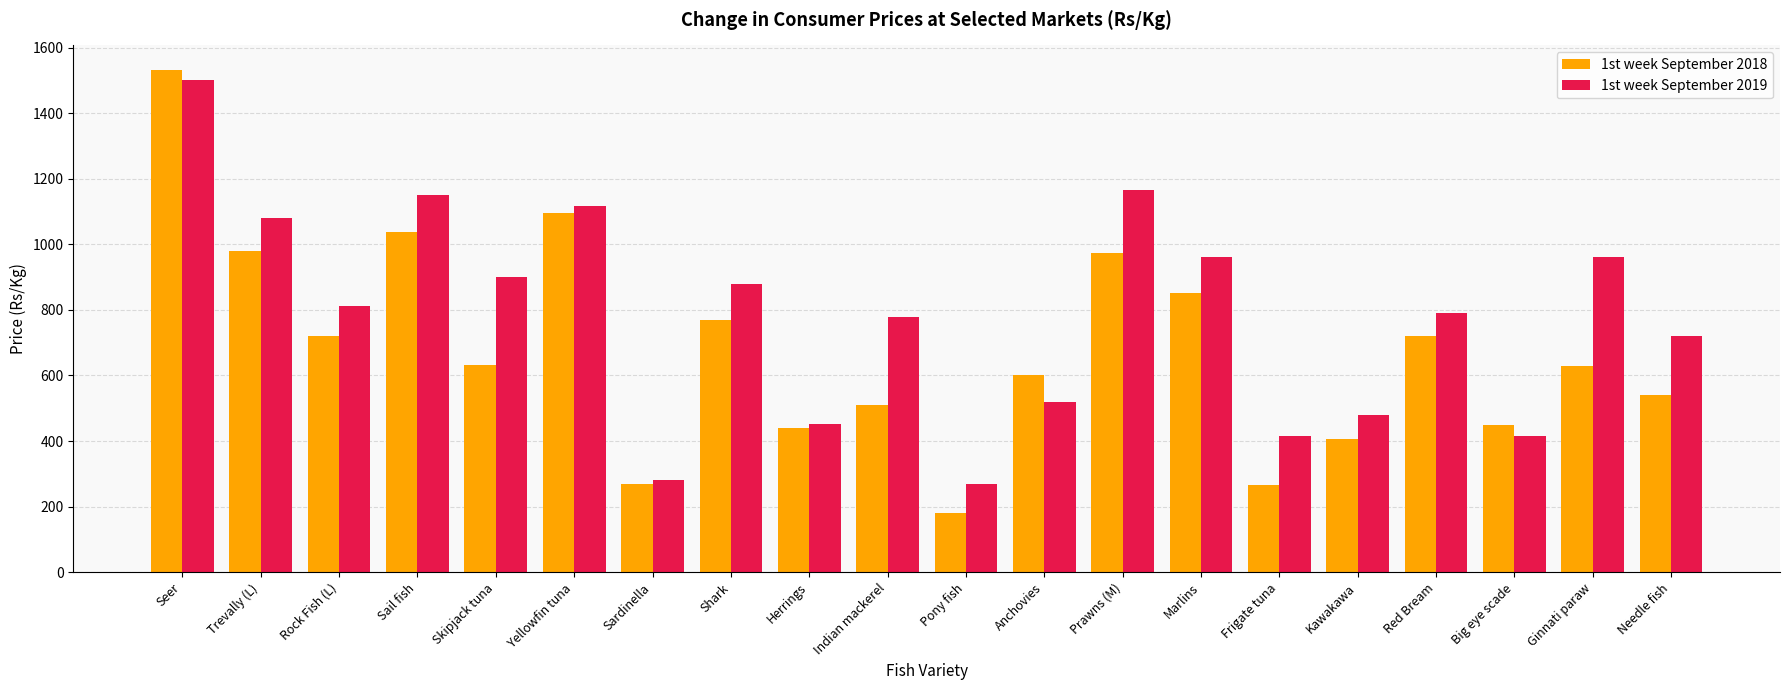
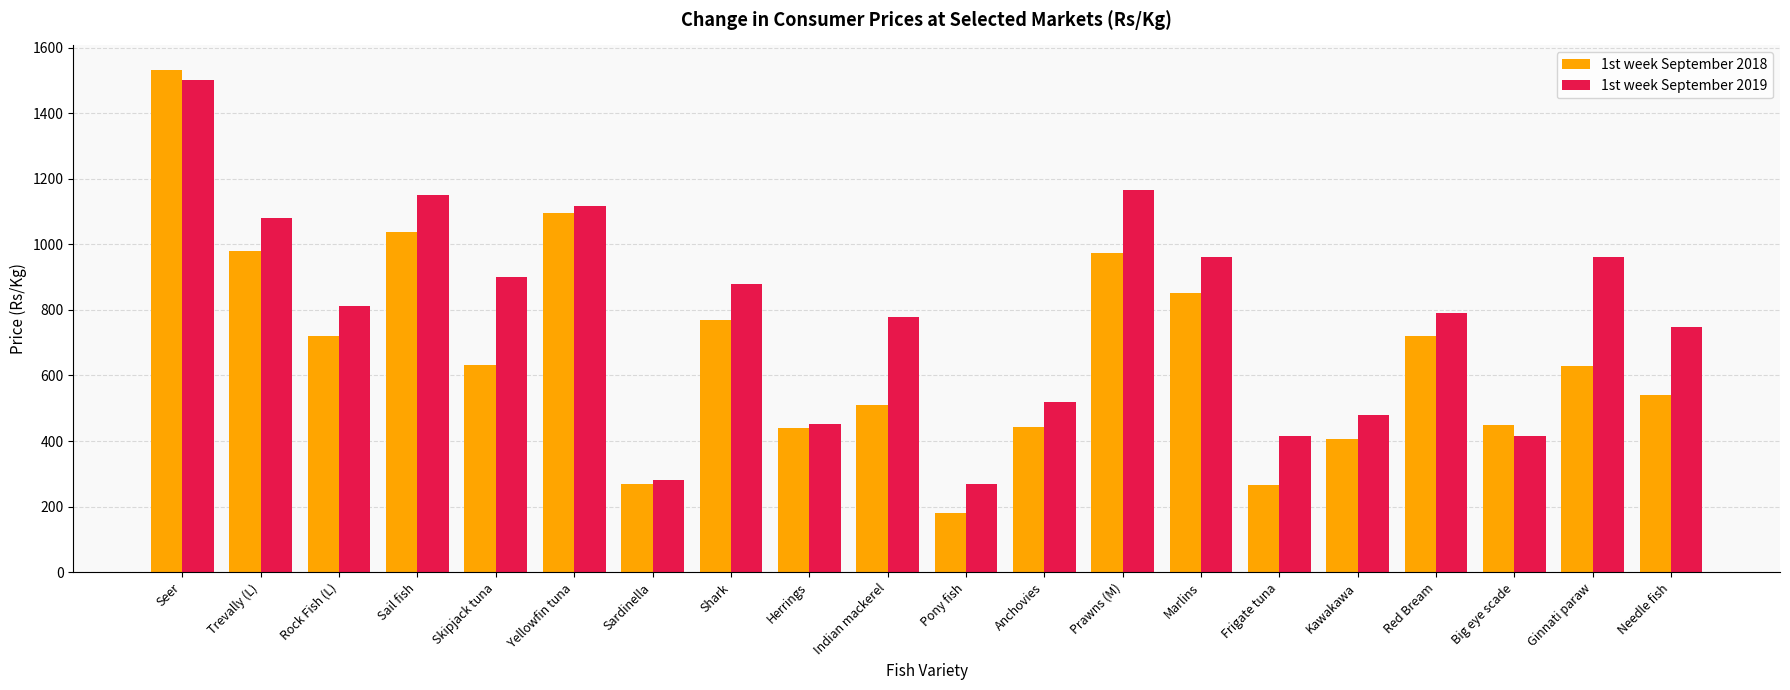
1st week September 2018, Anchovies: 600 -> 440
1st week September 2019, Needle fish: 720 -> 750
